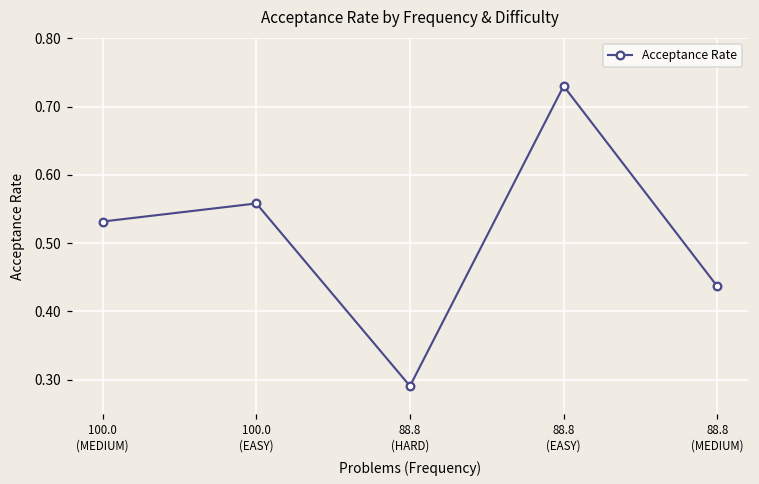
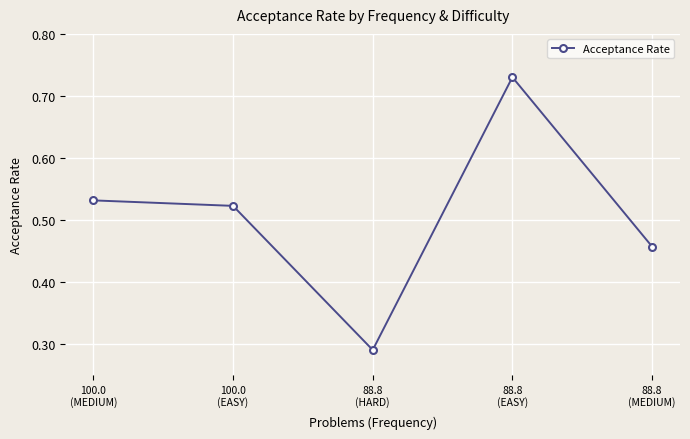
100.0 (EASY): 0.56 -> 0.52
88.8 (MEDIUM): 0.44 -> 0.46
